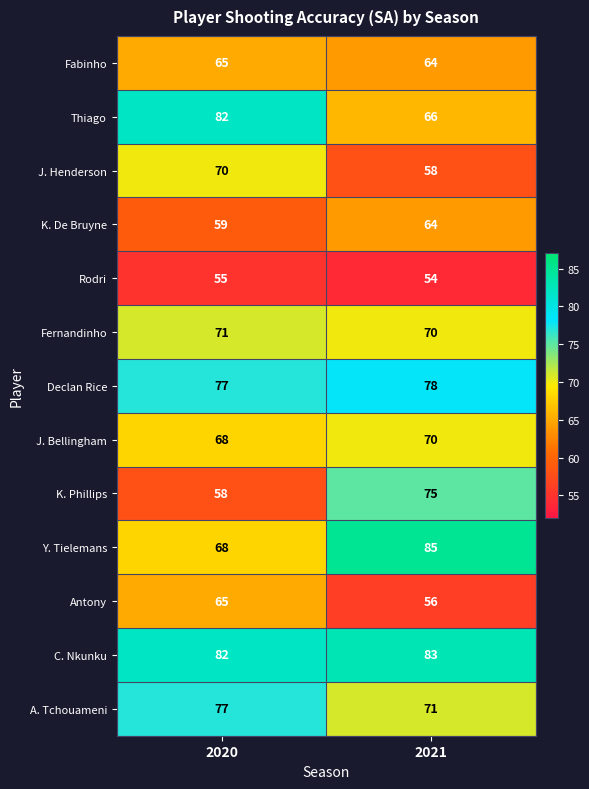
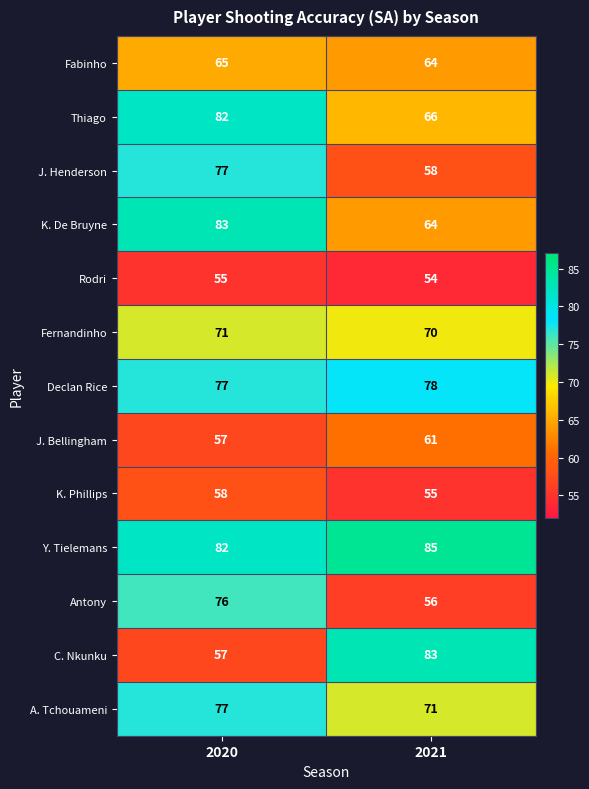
J. Henderson, 2020: 70 -> 77
K. De Bruyne, 2020: 59 -> 83
J. Bellingham, 2020: 68 -> 57
J. Bellingham, 2021: 70 -> 61
K. Phillips, 2021: 75 -> 55
Y. Tielemans, 2020: 68 -> 82
Antony, 2020: 65 -> 76
C. Nkunku, 2020: 82 -> 57
